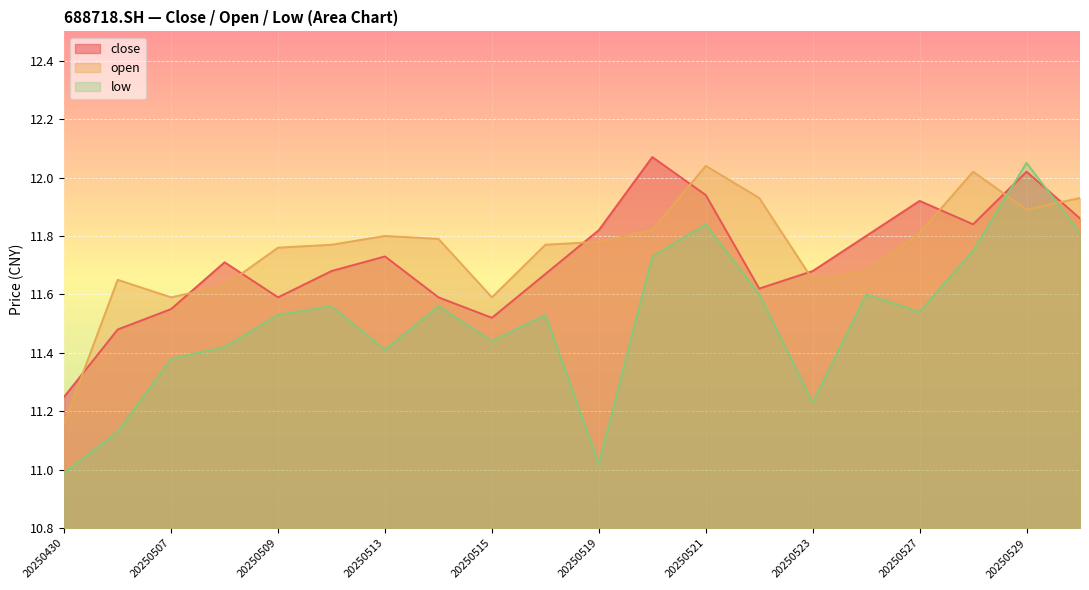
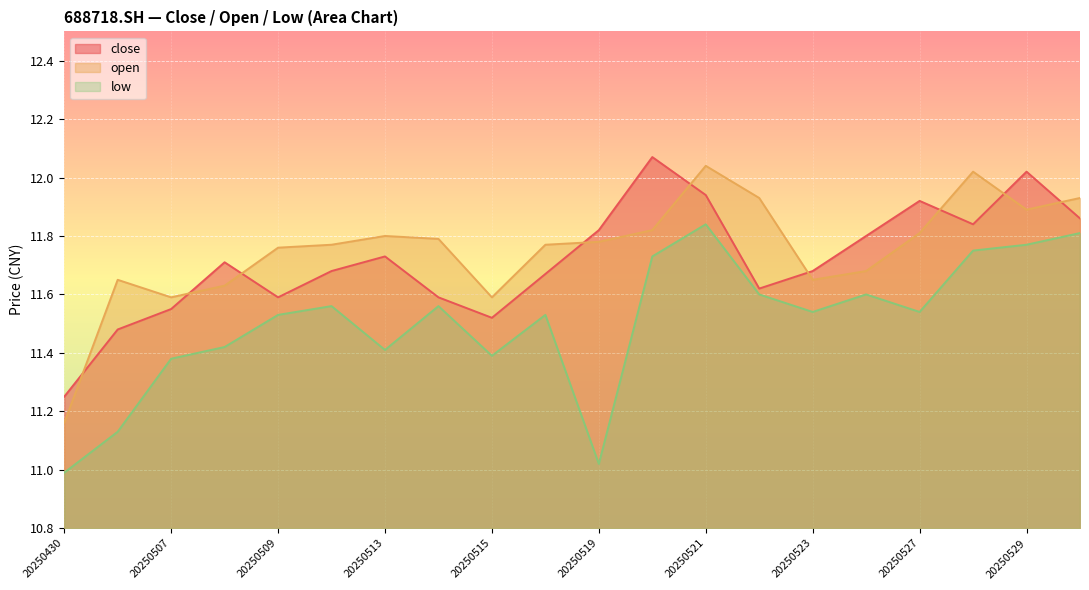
low, 20250515: 11.44 -> 11.39
low, 20250523: 11.23 -> 11.54
low, 20250529: 12.05 -> 11.77
